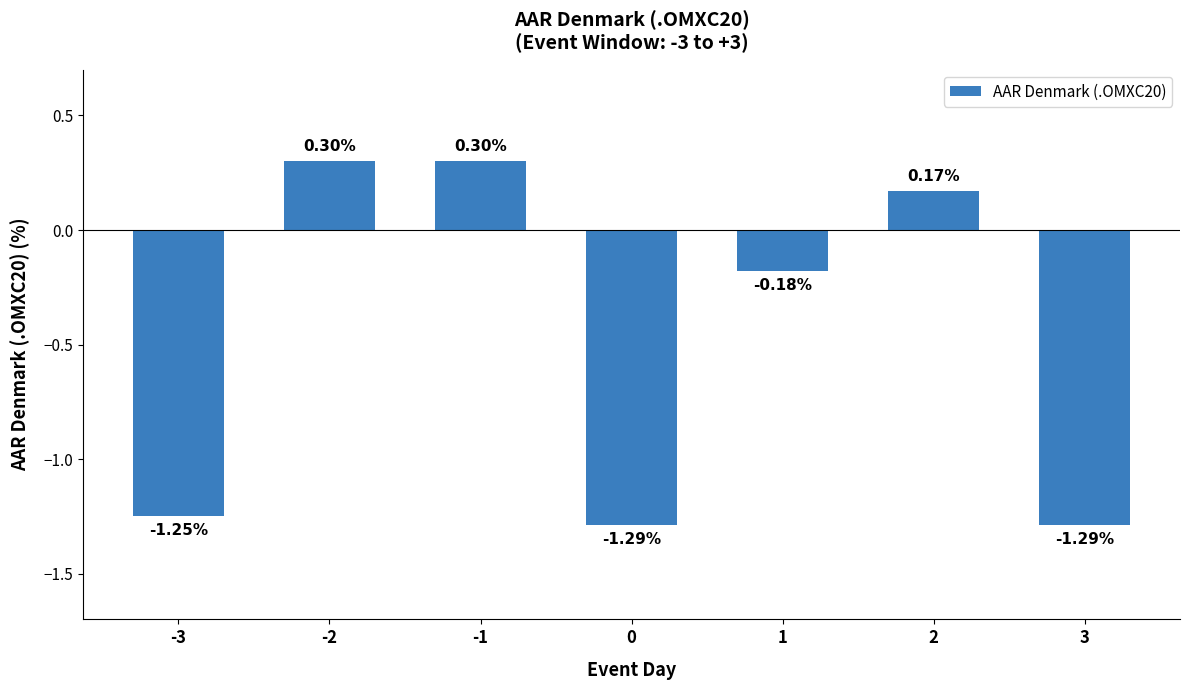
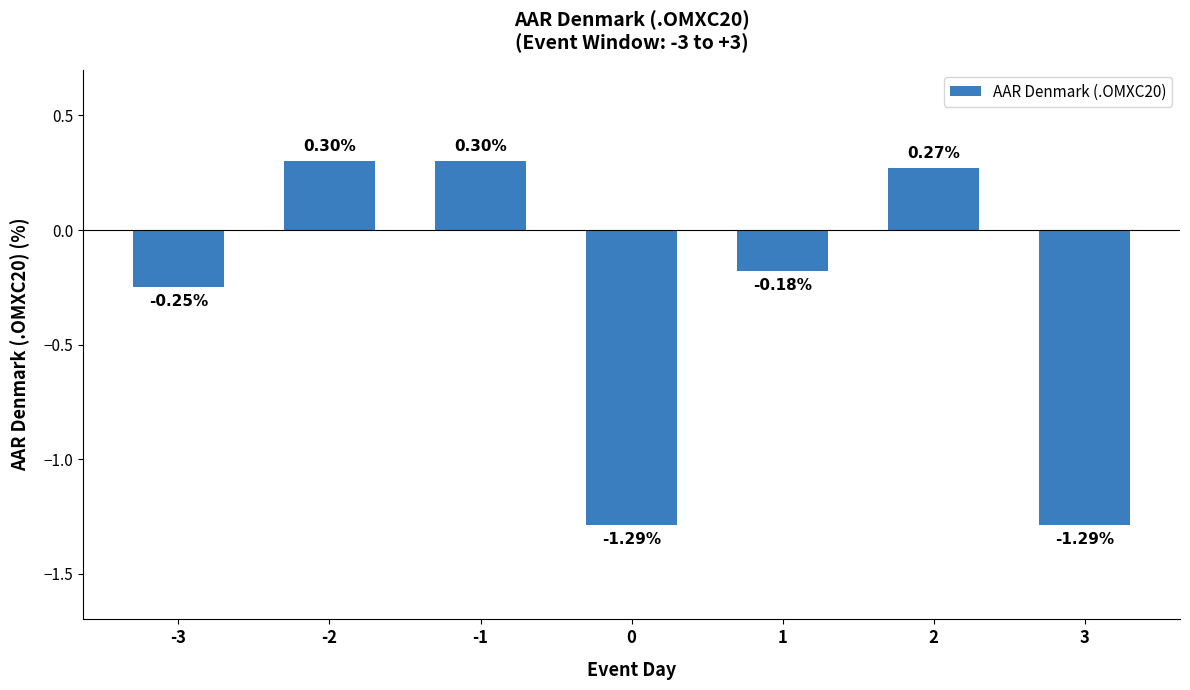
-3: -1.25% -> -0.25%
2: 0.17% -> 0.27%
